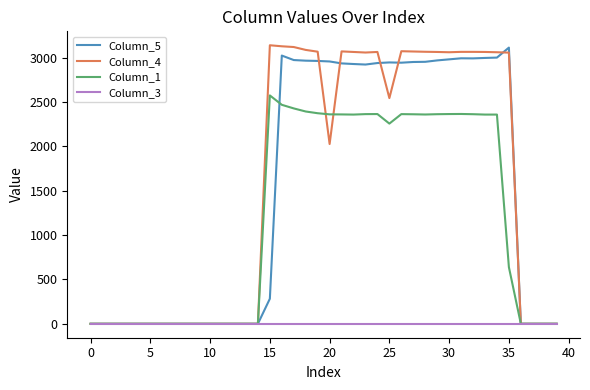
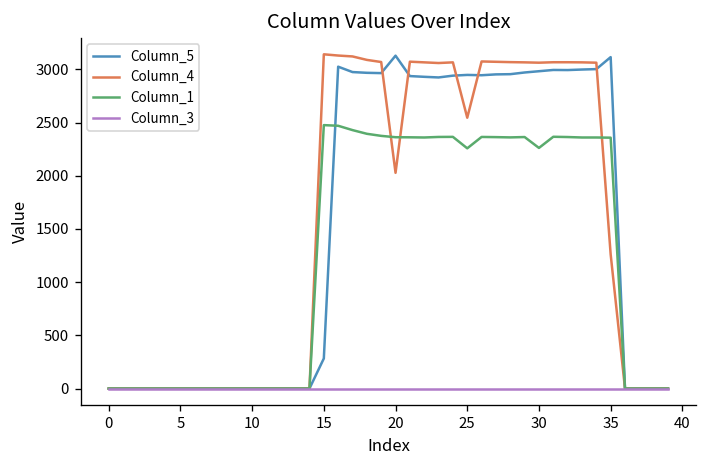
Column_1, 15: 2600 -> 2500
Column_5, 20: 3000 -> 3100
Column_1, 30: 2400 -> 2300
Column_4, 35: 3100 -> 1300
Column_1, 35: 600 -> 2400
